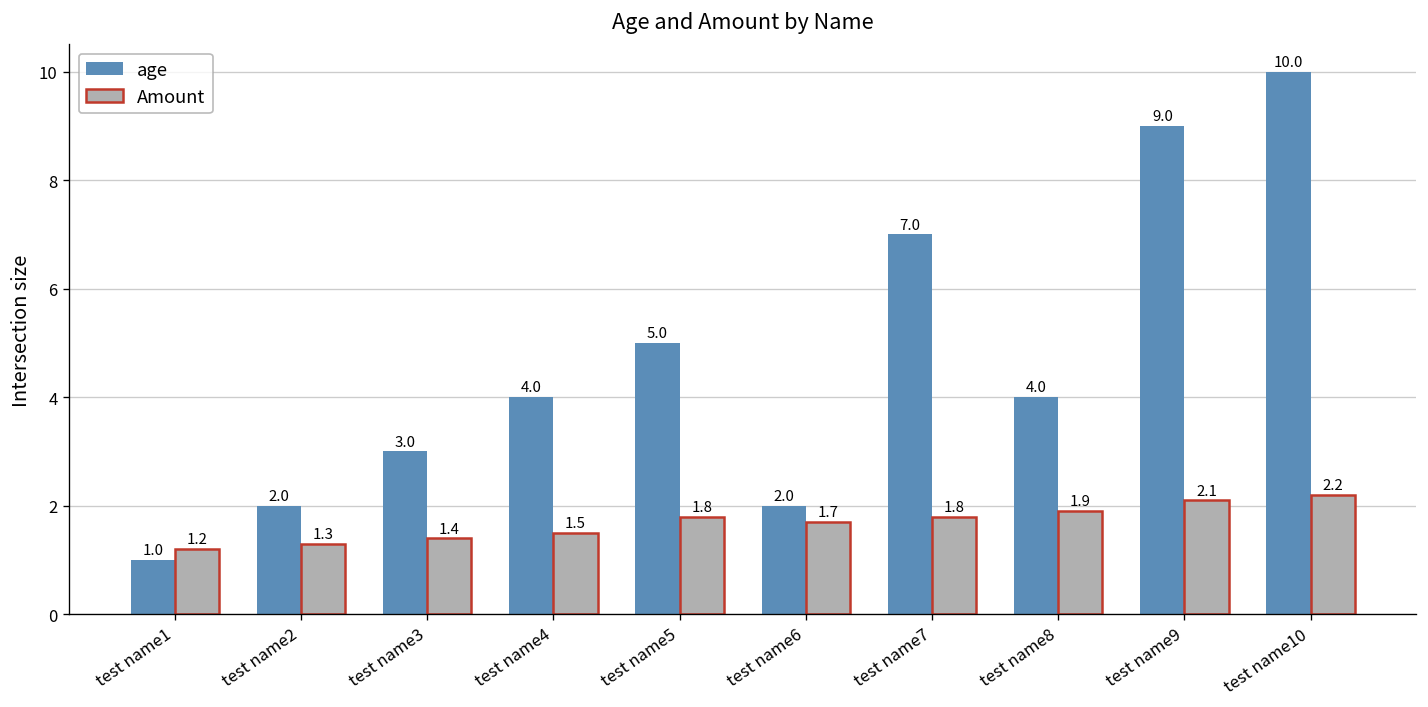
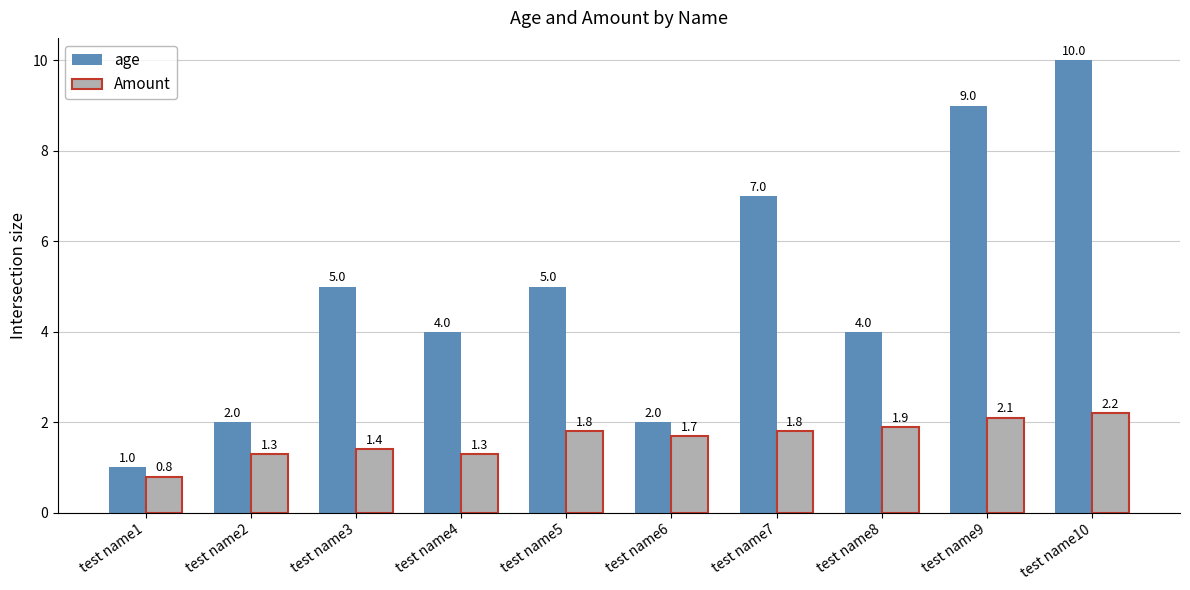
Amount, test name1: 1.2 -> 0.8
age, test name3: 3.0 -> 5.0
Amount, test name4: 1.5 -> 1.3
